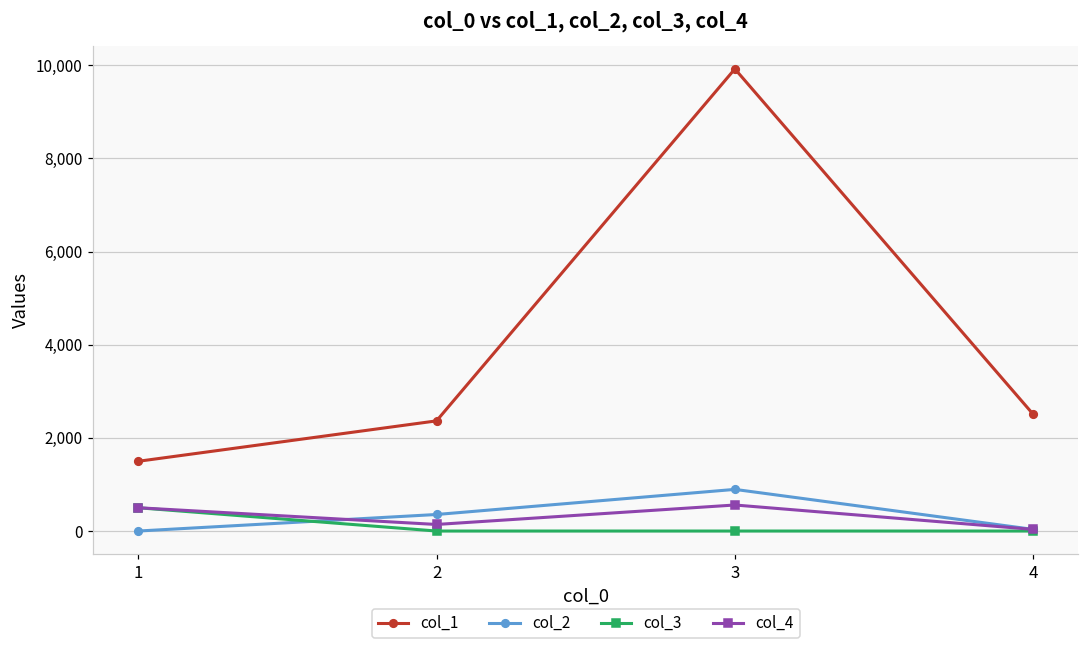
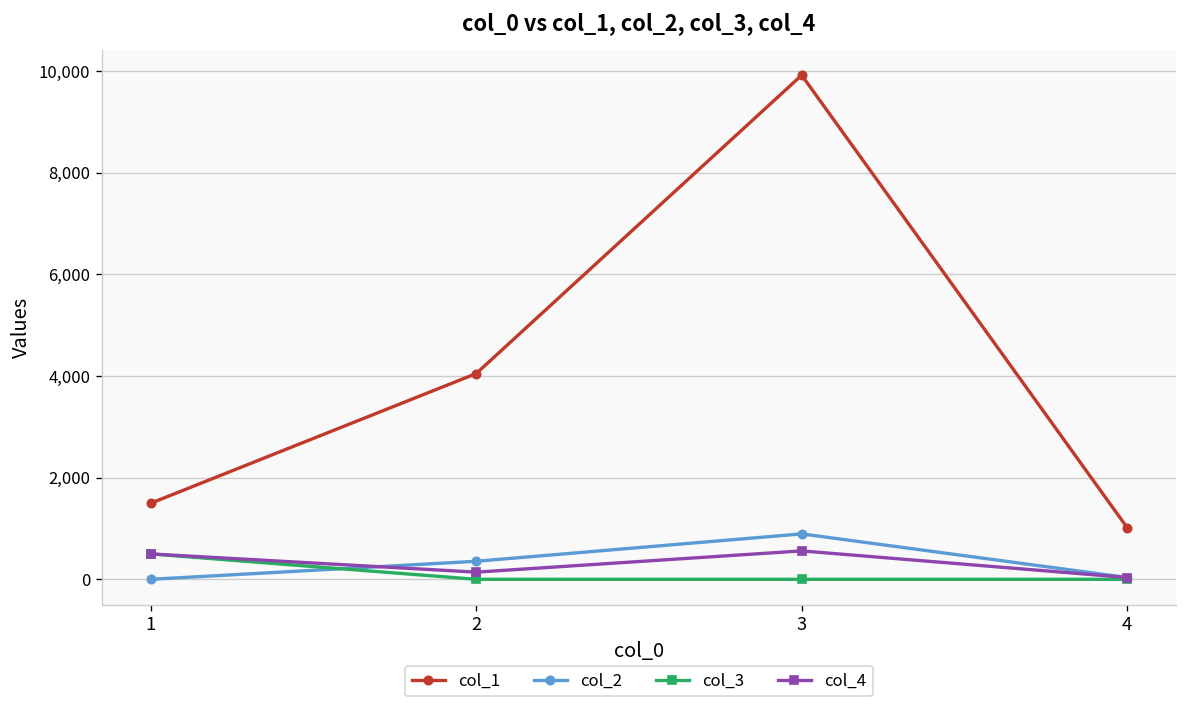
col_1, 2: 2,400 -> 4,000
col_1, 4: 2,500 -> 1,000
